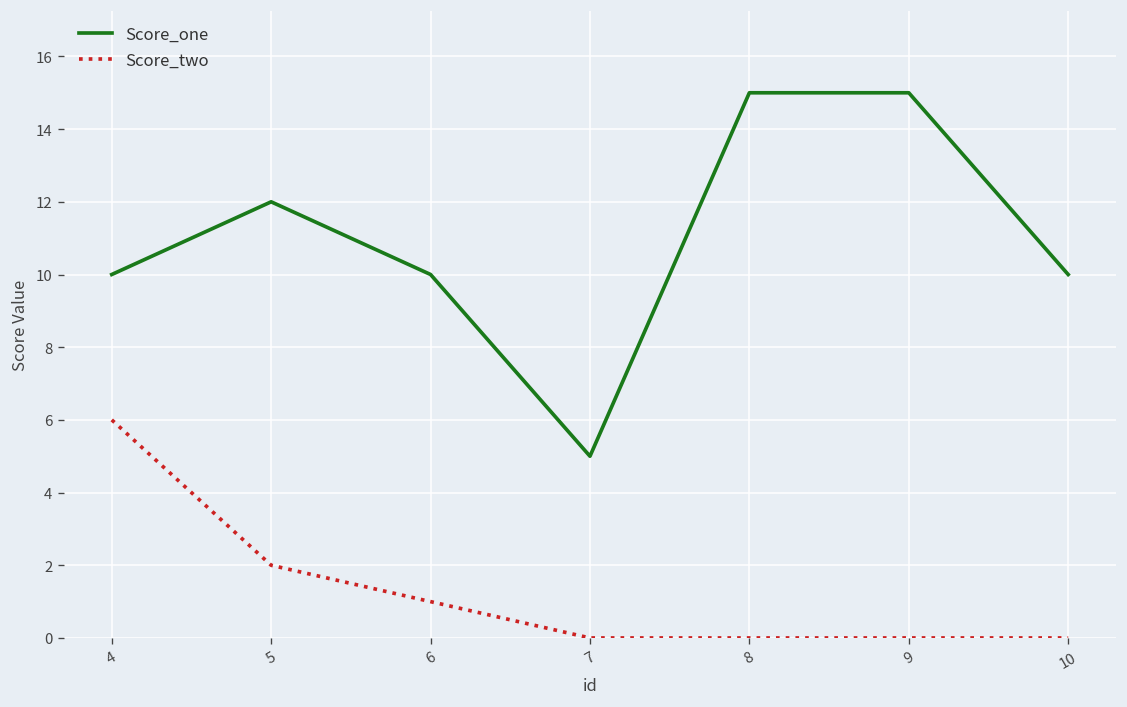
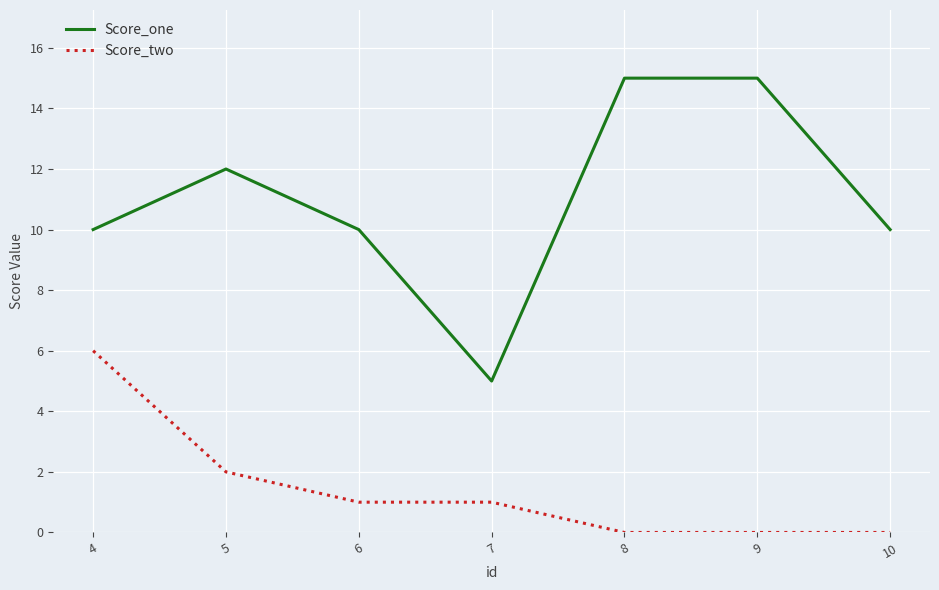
Score_two, 7: 0 -> 1
